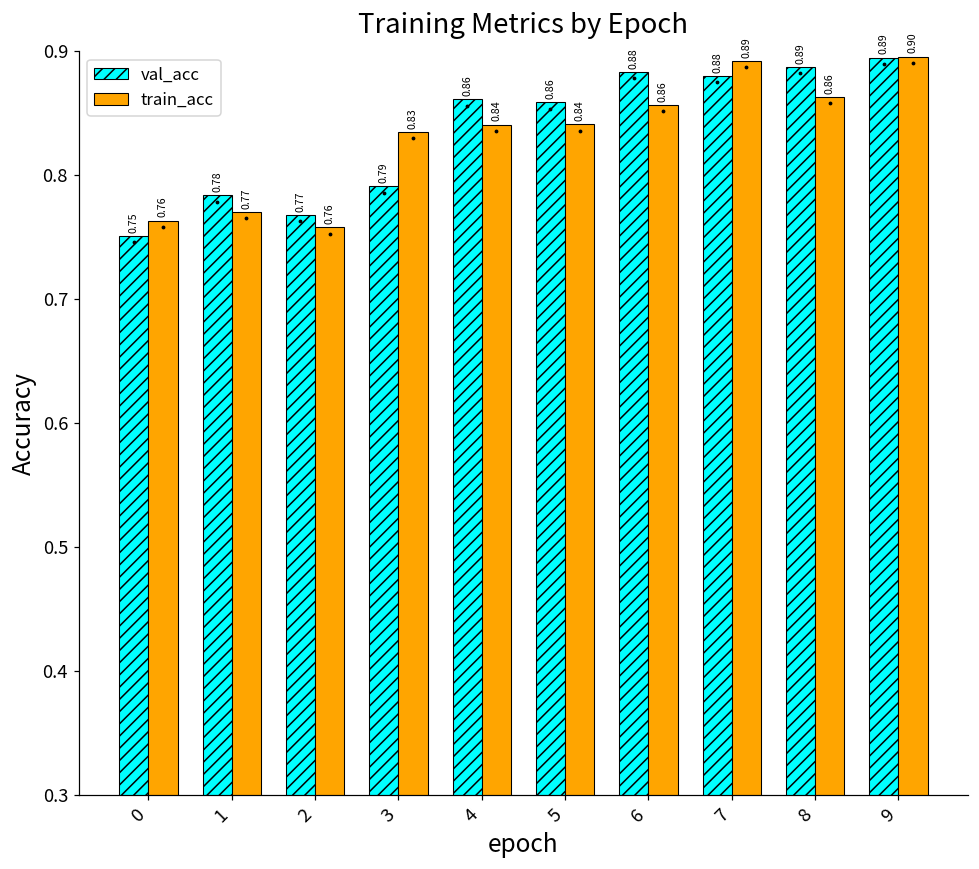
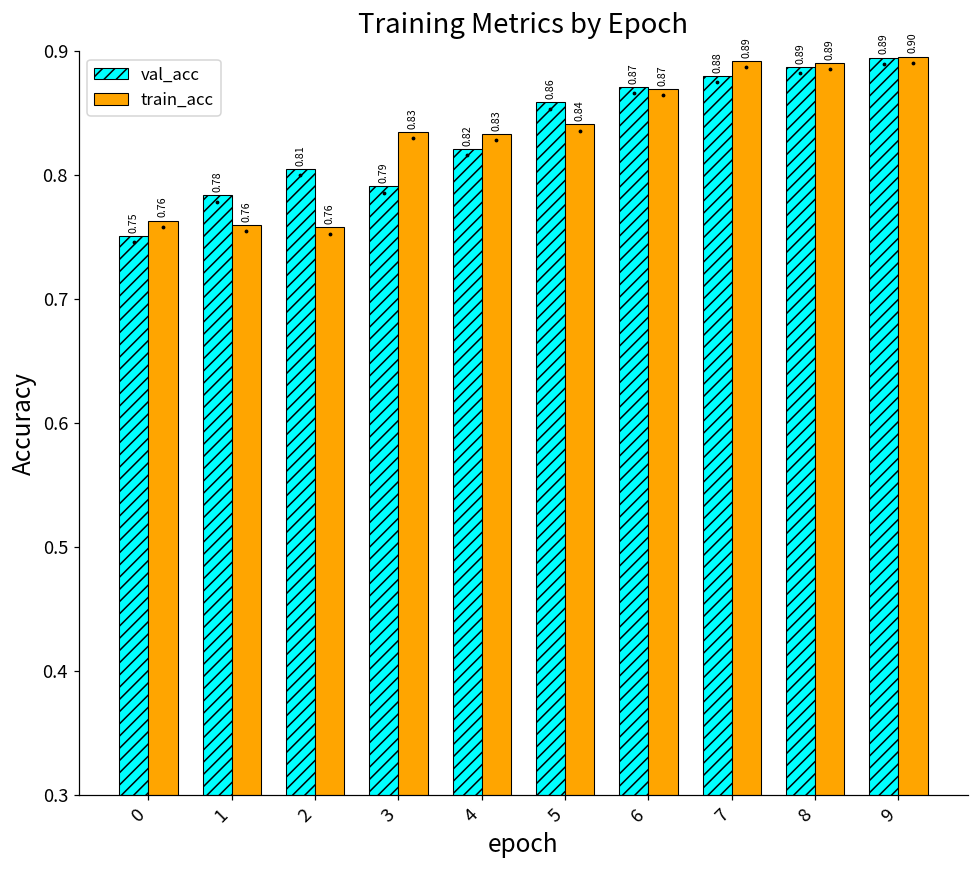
train_acc, 1: 0.77 -> 0.76
val_acc, 2: 0.77 -> 0.81
val_acc, 4: 0.86 -> 0.82
train_acc, 4: 0.84 -> 0.83
val_acc, 6: 0.88 -> 0.87
train_acc, 6: 0.86 -> 0.87
train_acc, 8: 0.86 -> 0.89
